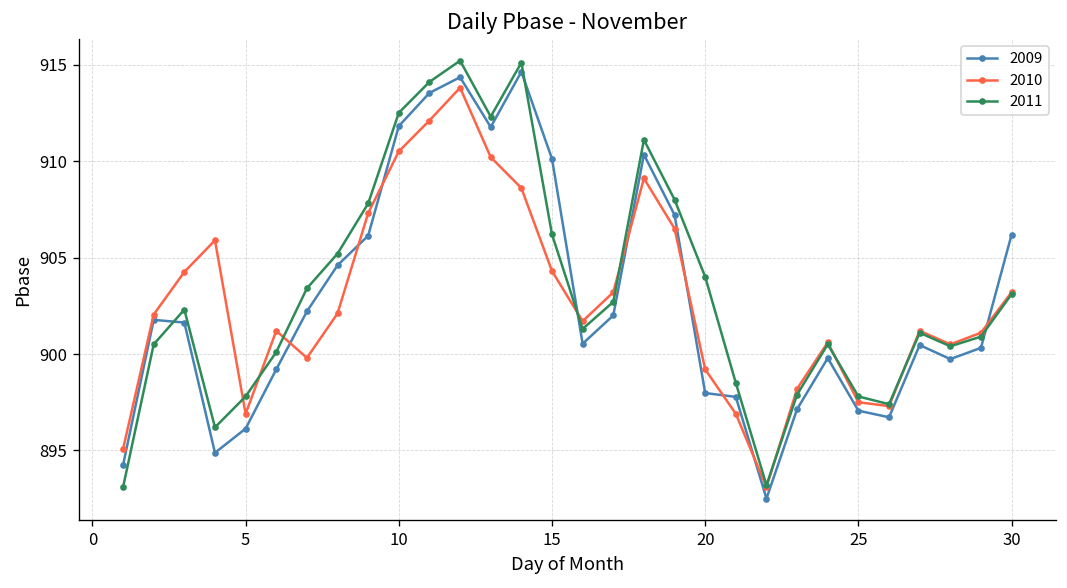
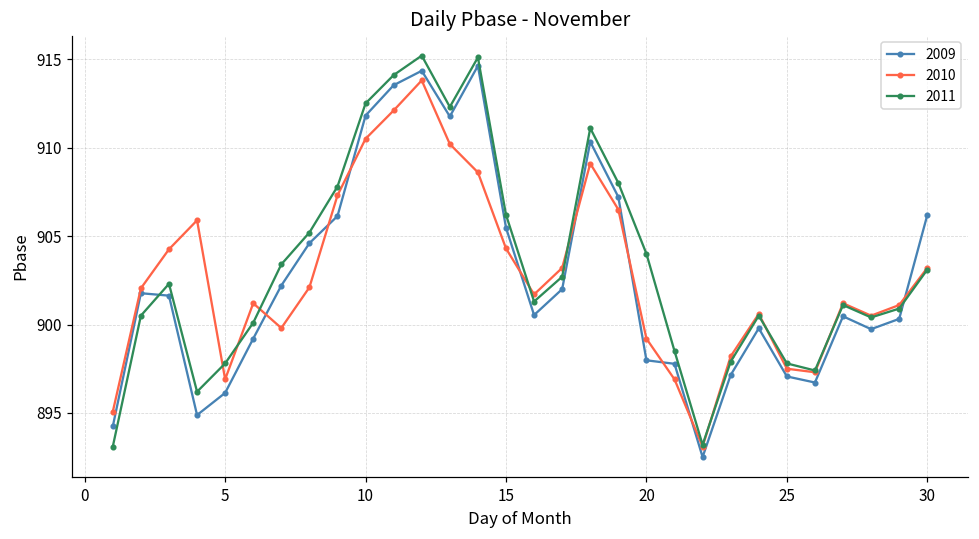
2009, 15: 910.1 -> 905.5
